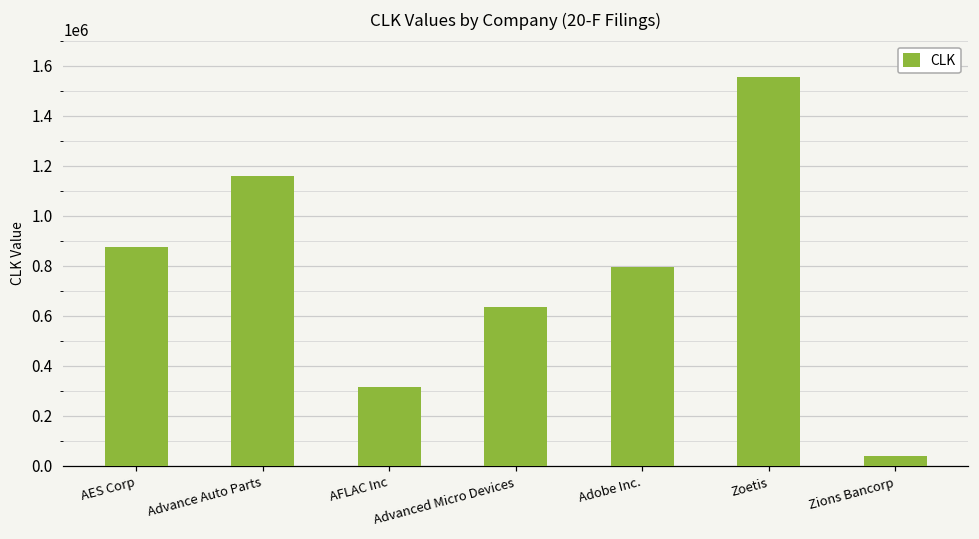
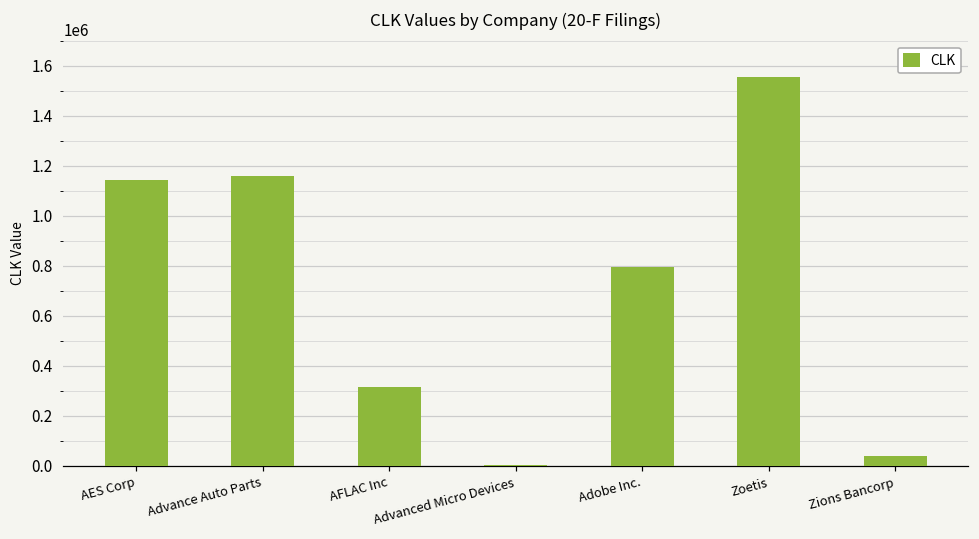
AES Corp: 870000 -> 1140000
Advanced Micro Devices: 630000 -> 0
